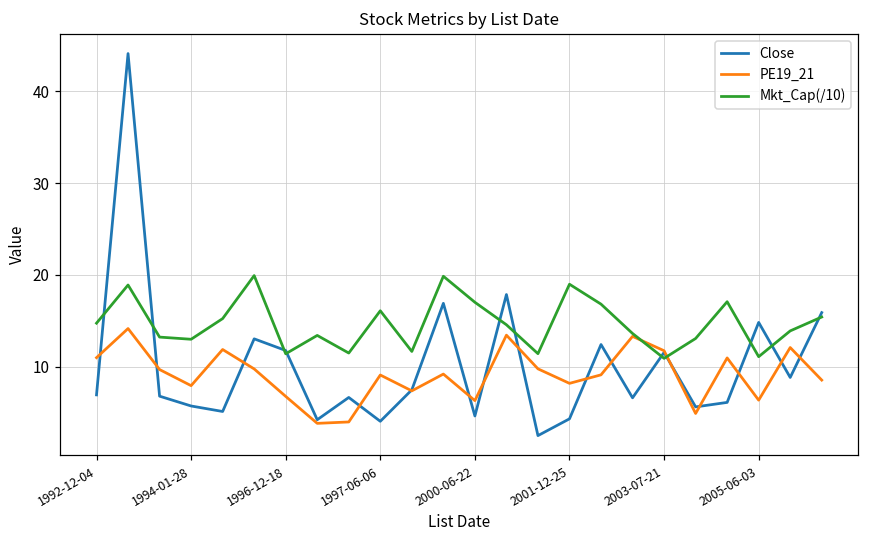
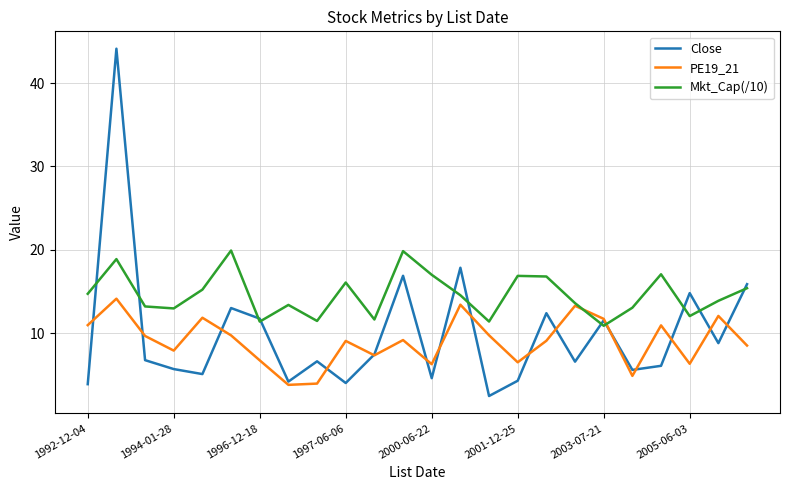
Close, 1992-12-04: 7 -> 4
PE19_21, 2001-12-25: 8 -> 7
Mkt_Cap(/10), 2001-12-25: 19 -> 17
Mkt_Cap(/10), 2005-06-03: 11 -> 12
